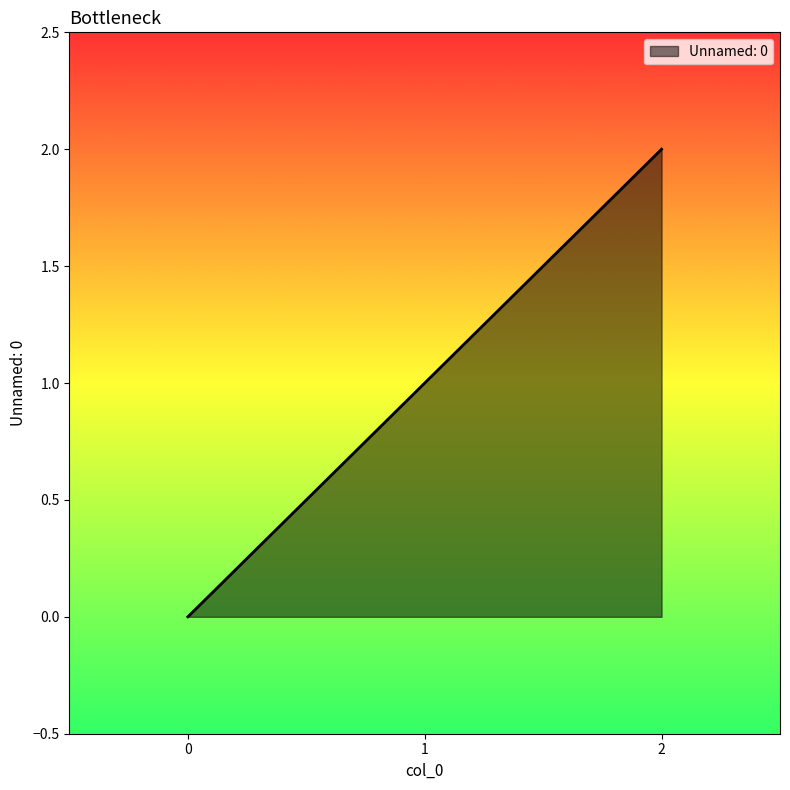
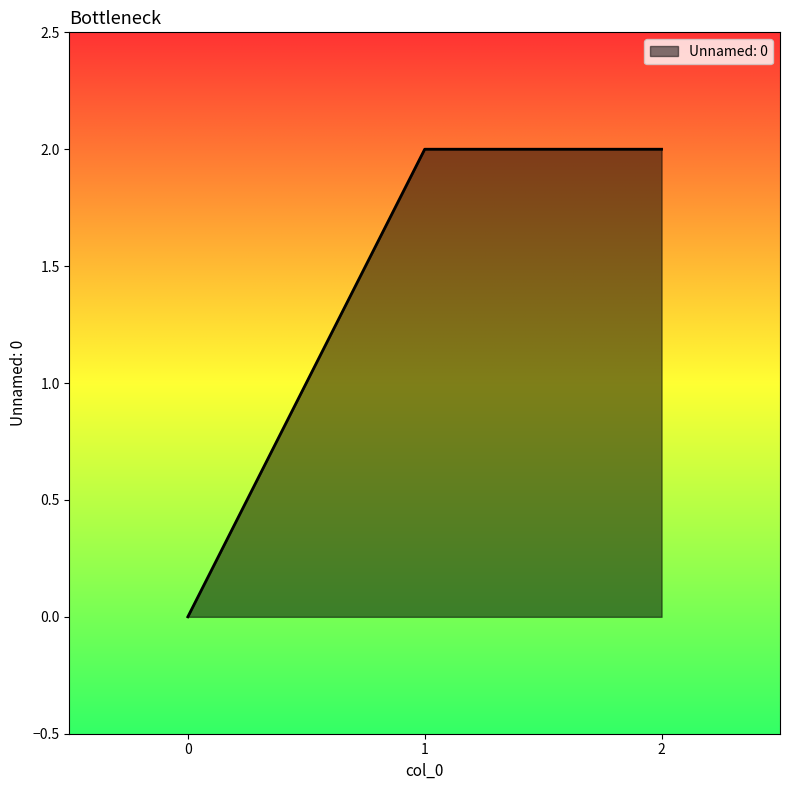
1: 1 -> 2
